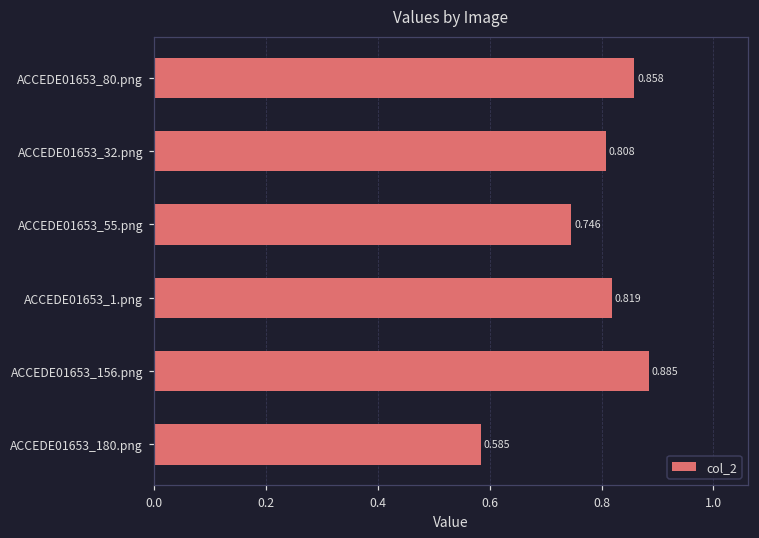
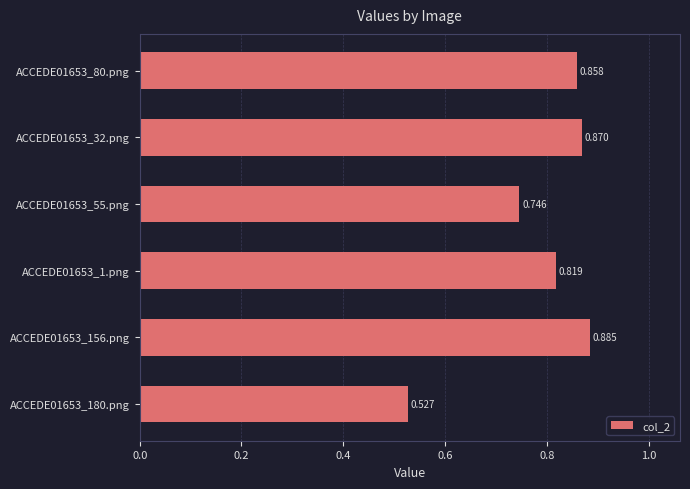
ACCEDE01653_32.png: 0.808 -> 0.870
ACCEDE01653_180.png: 0.585 -> 0.527
